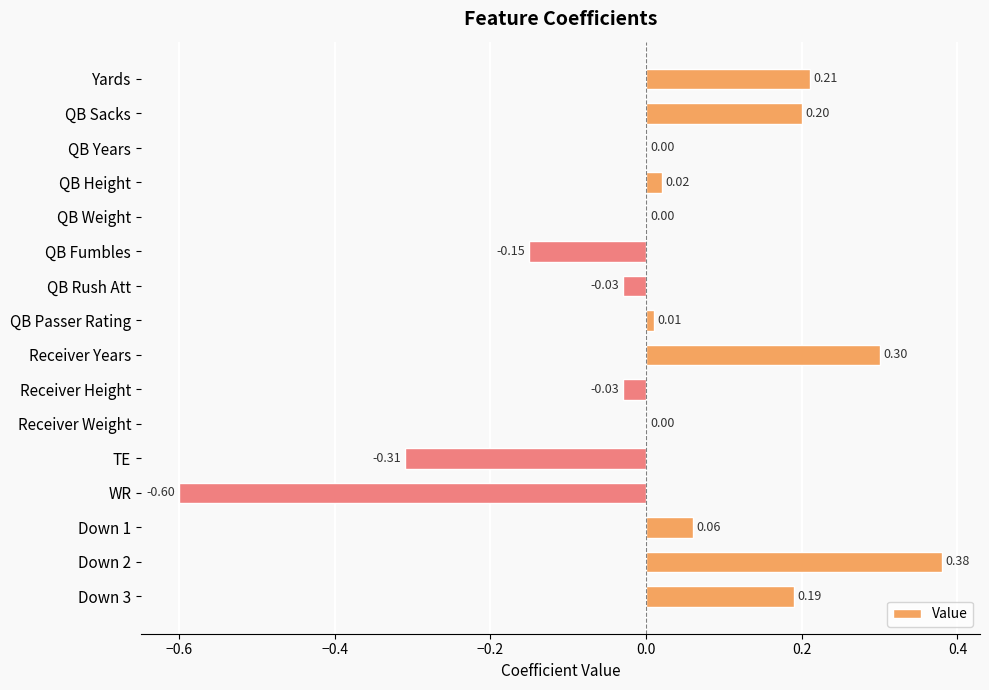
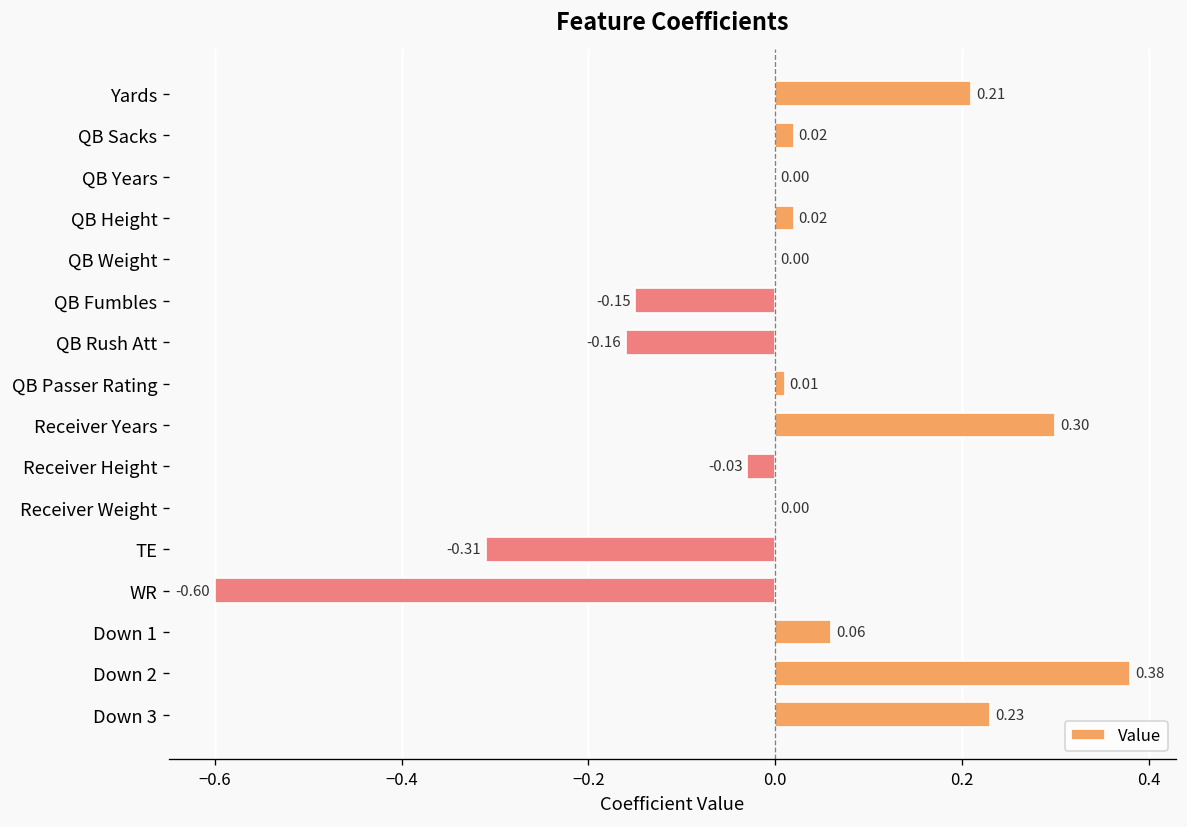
QB Sacks: 0.20 -> 0.02
QB Rush Att: -0.03 -> -0.16
Down 3: 0.19 -> 0.23
